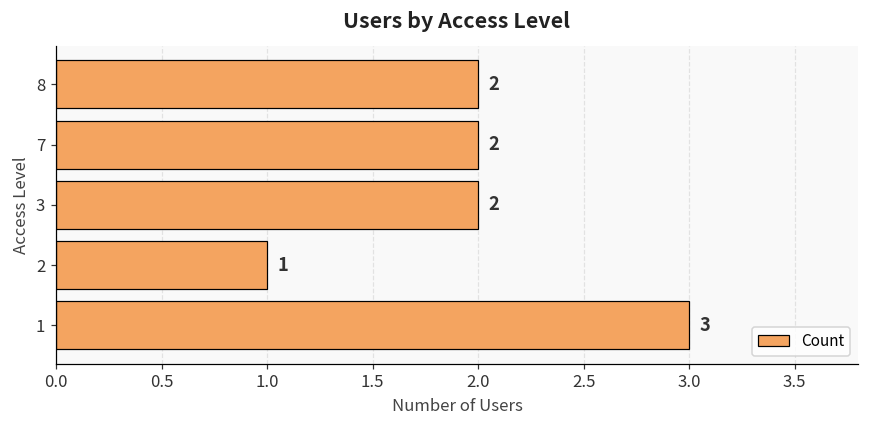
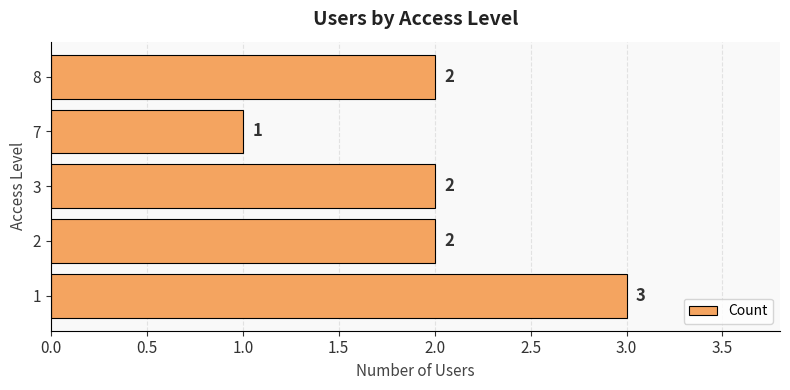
7: 2 -> 1
2: 1 -> 2
